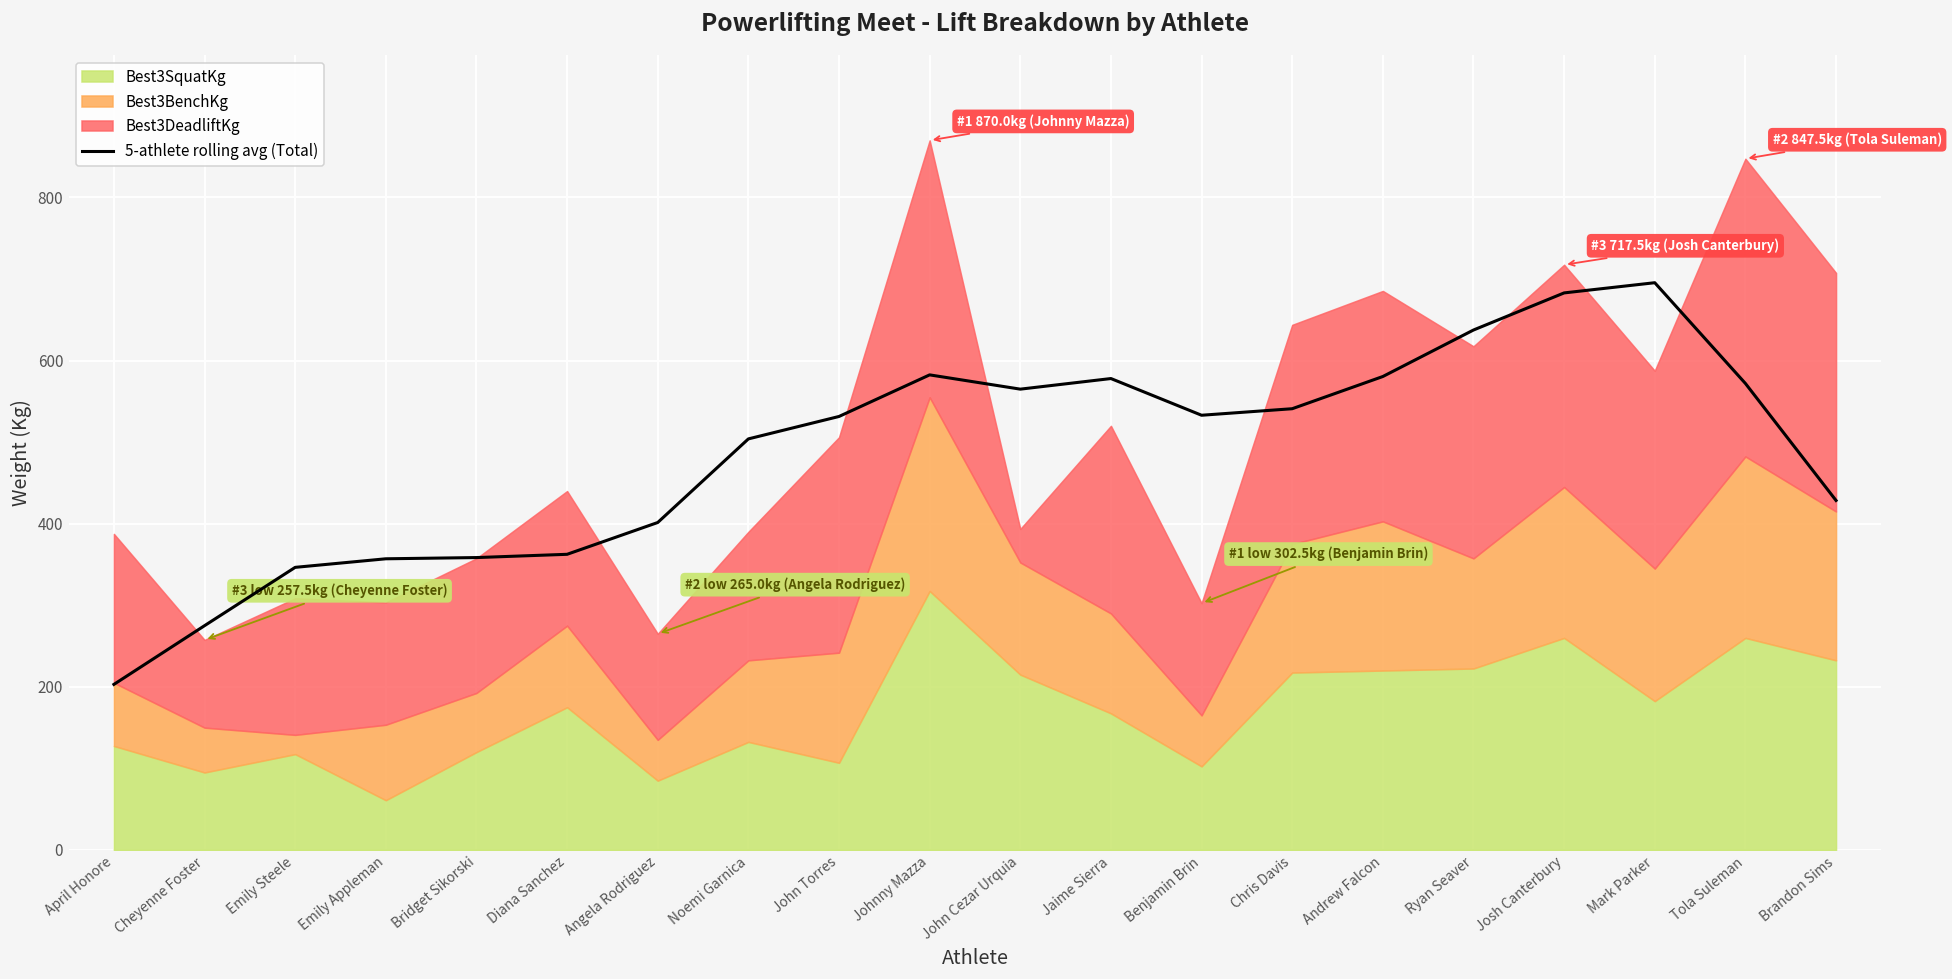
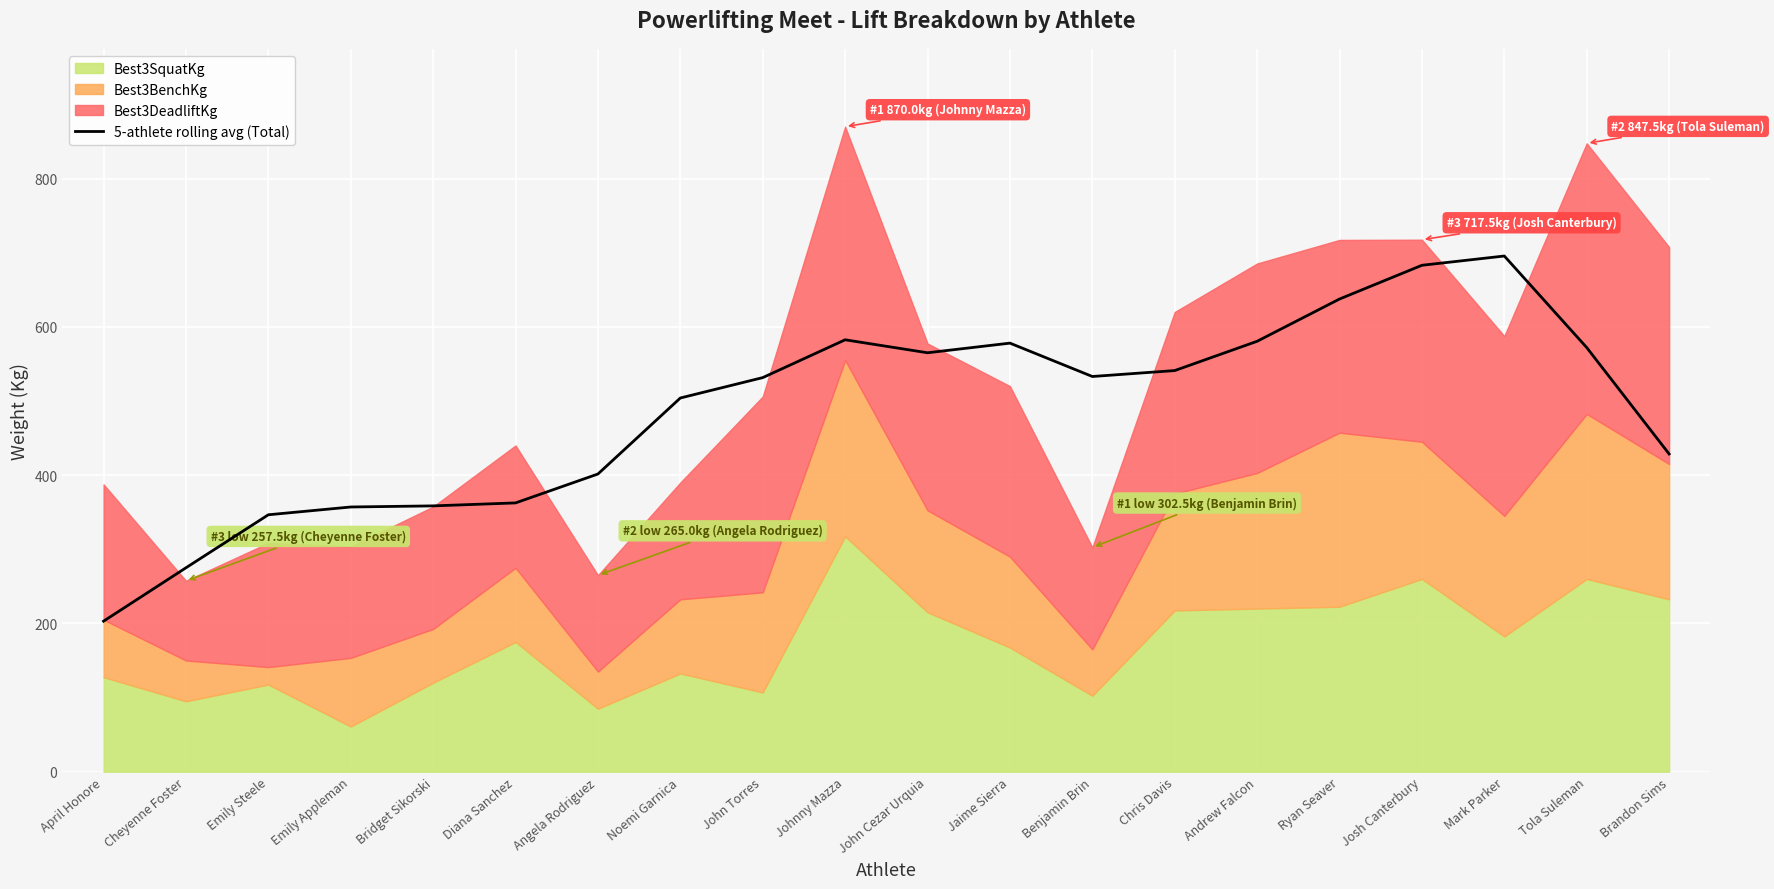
Best3DeadliftKg, John Cezar Urquia: 40 -> 230
Best3DeadliftKg, Chris Davis: 270 -> 250
Best3BenchKg, Ryan Seaver: 140 -> 230
